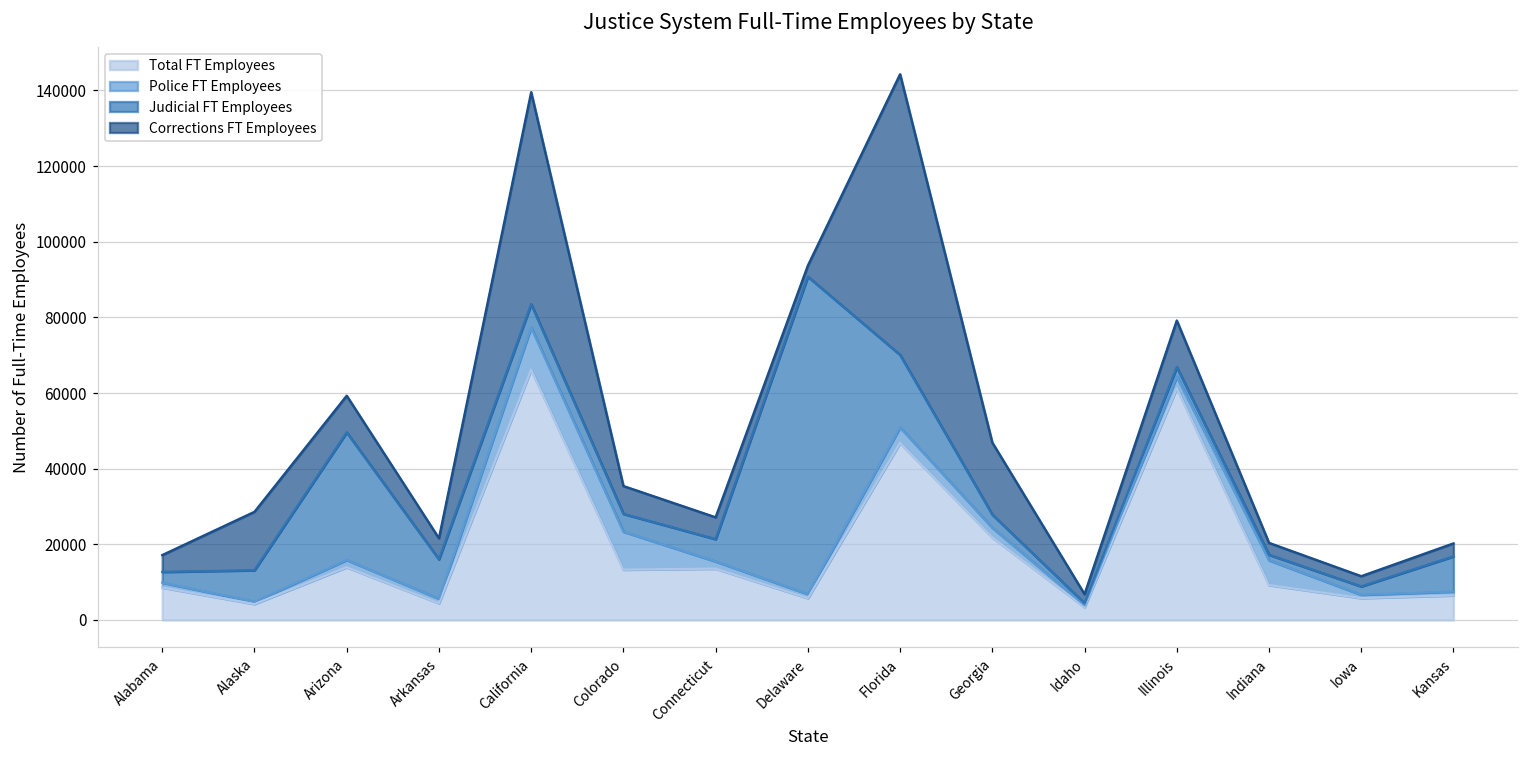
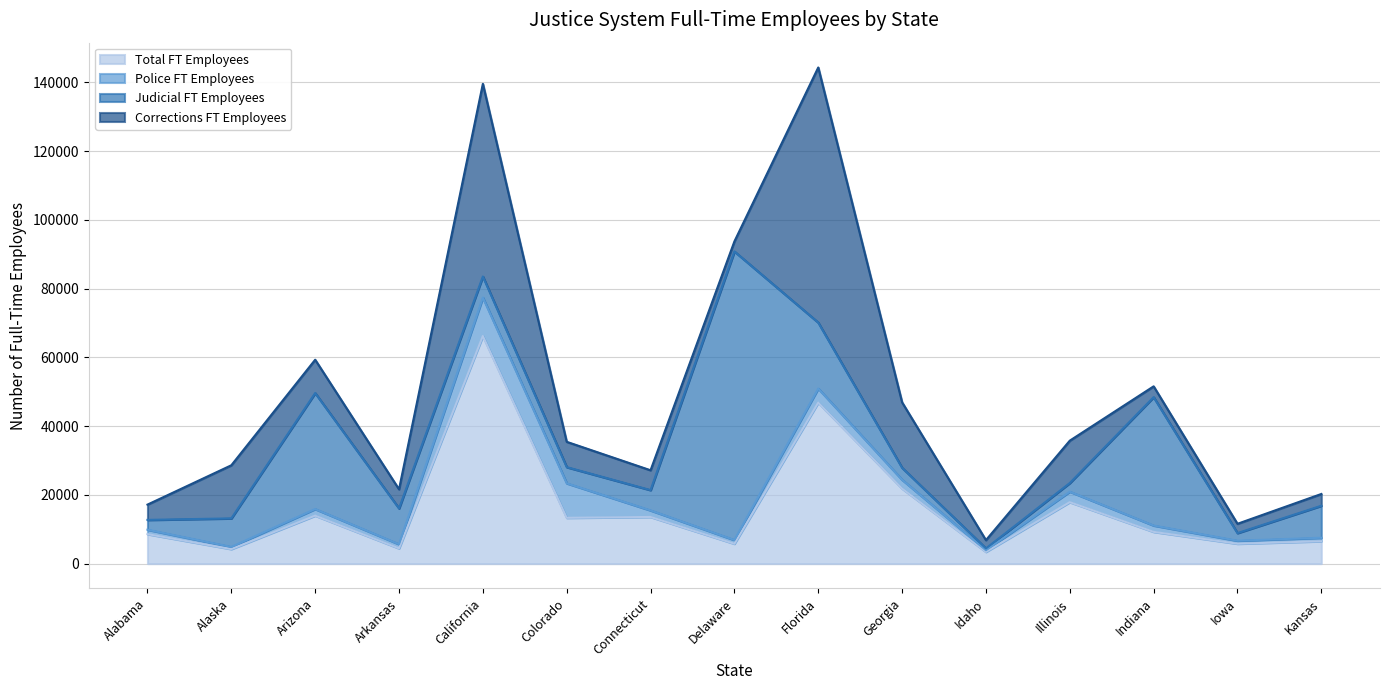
Total FT Employees, Illinois: 61000 -> 18000
Police FT Employees, Indiana: 7000 -> 2000
Judicial FT Employees, Indiana: 1000 -> 37000
